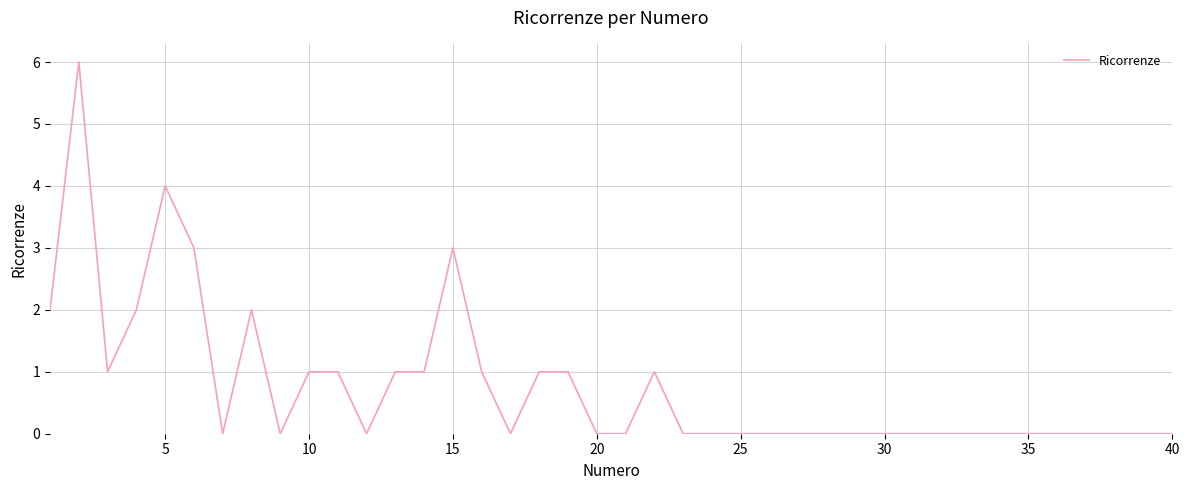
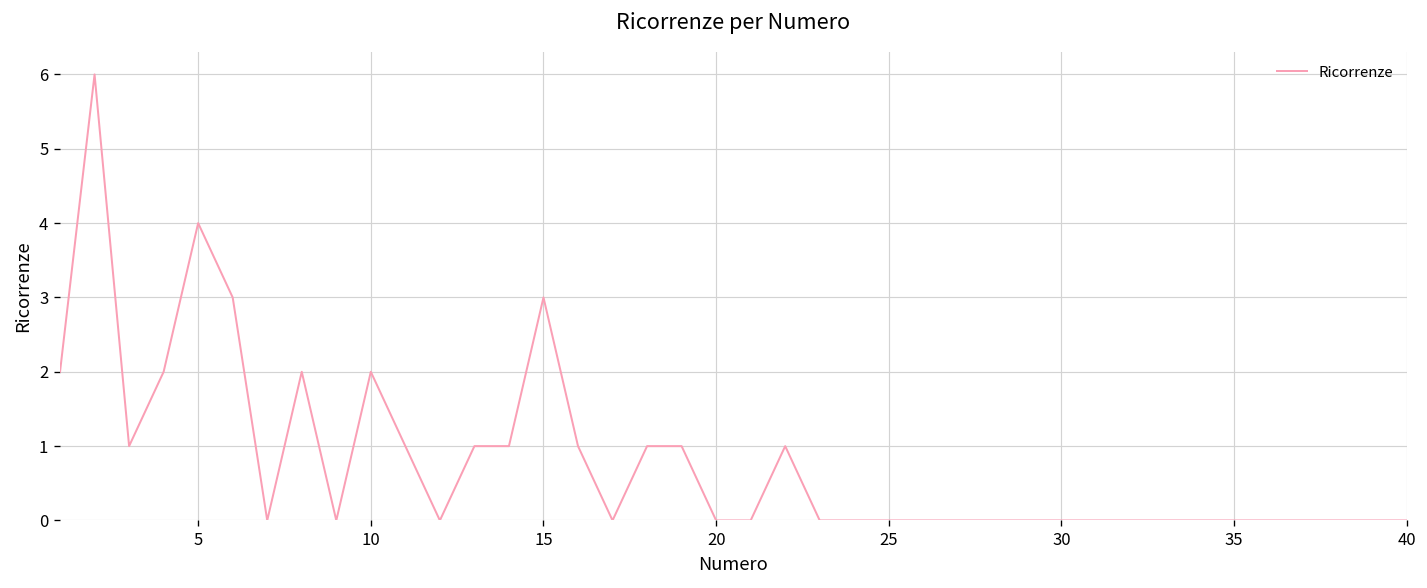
10: 1 -> 2
